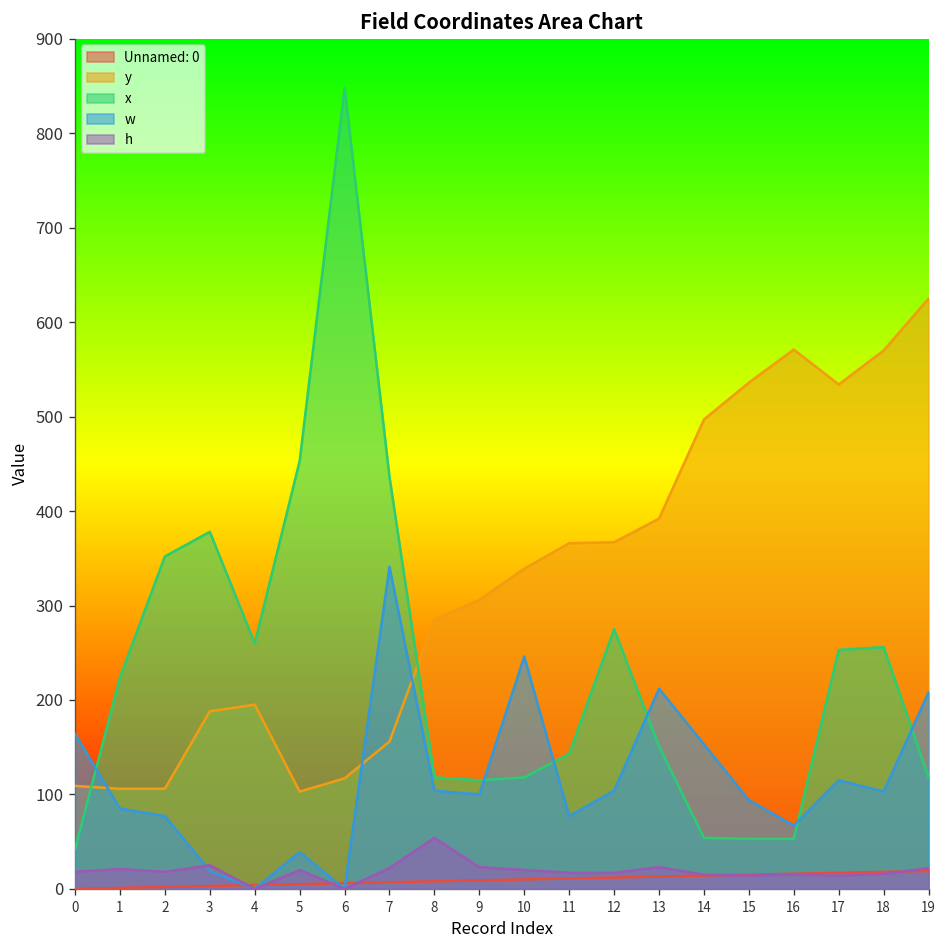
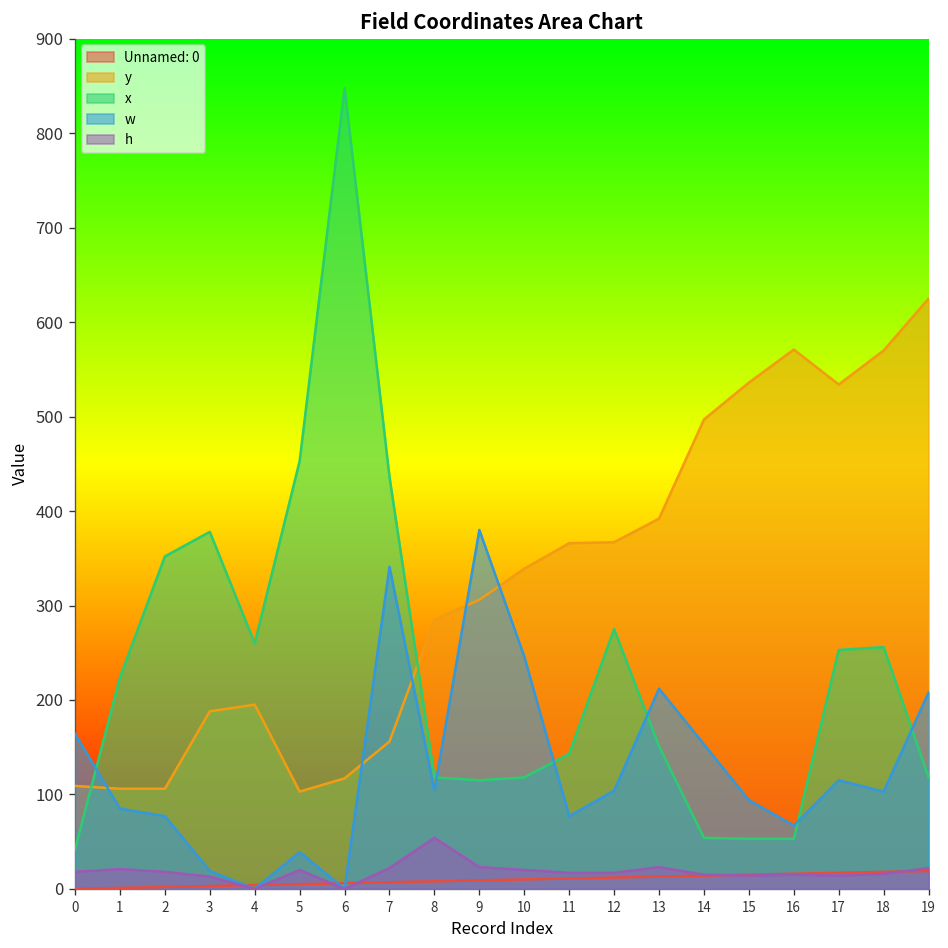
h, 3: 30 -> 10
w, 9: 100 -> 380
